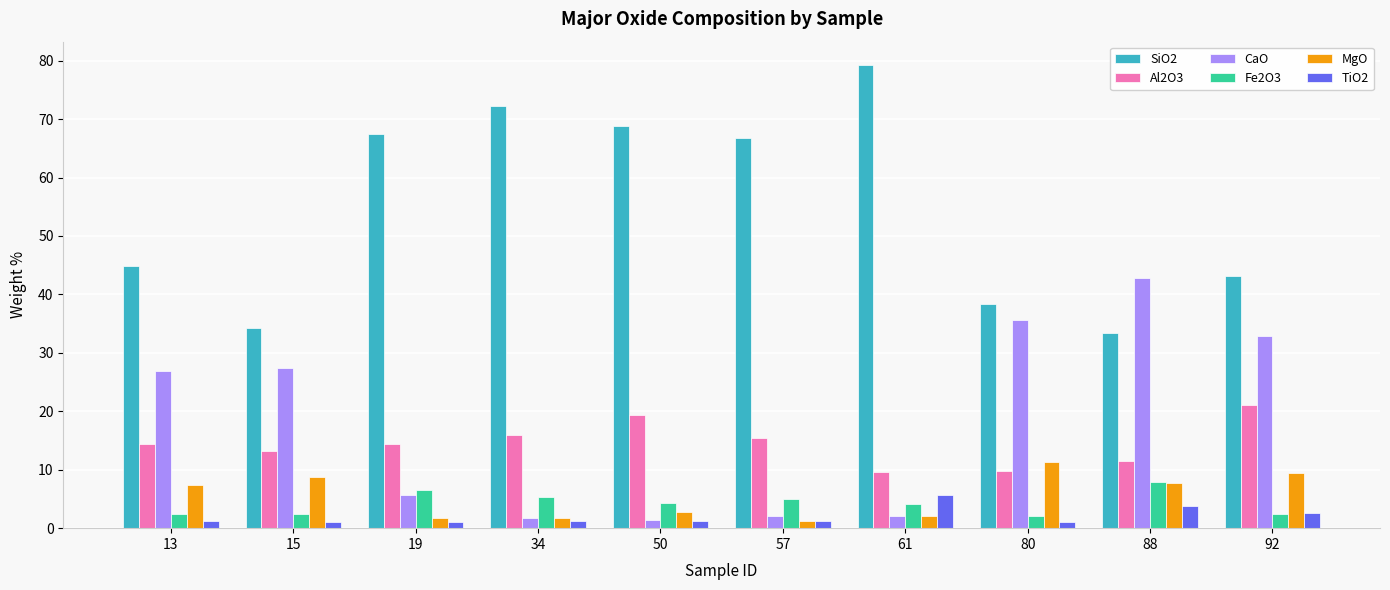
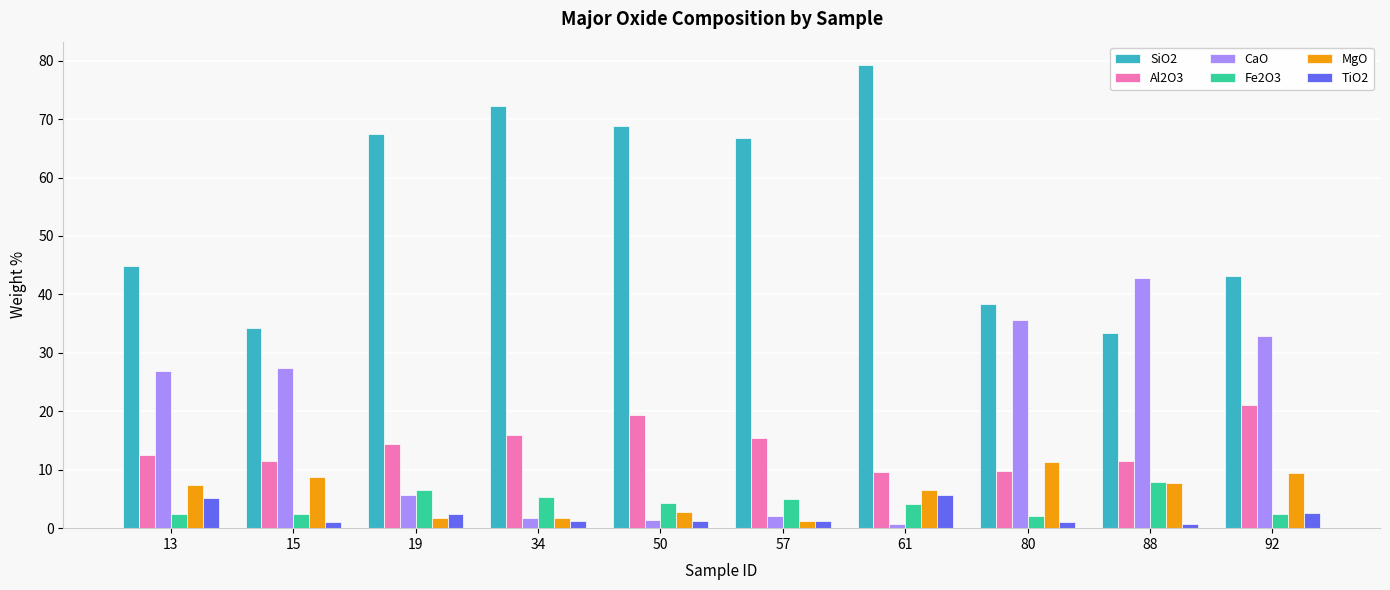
Al2O3, 13: 14 -> 13
TiO2, 13: 1 -> 5
Al2O3, 15: 13 -> 12
TiO2, 19: 1 -> 3
CaO, 61: 2 -> 1
MgO, 61: 2 -> 7
TiO2, 88: 4 -> 1
